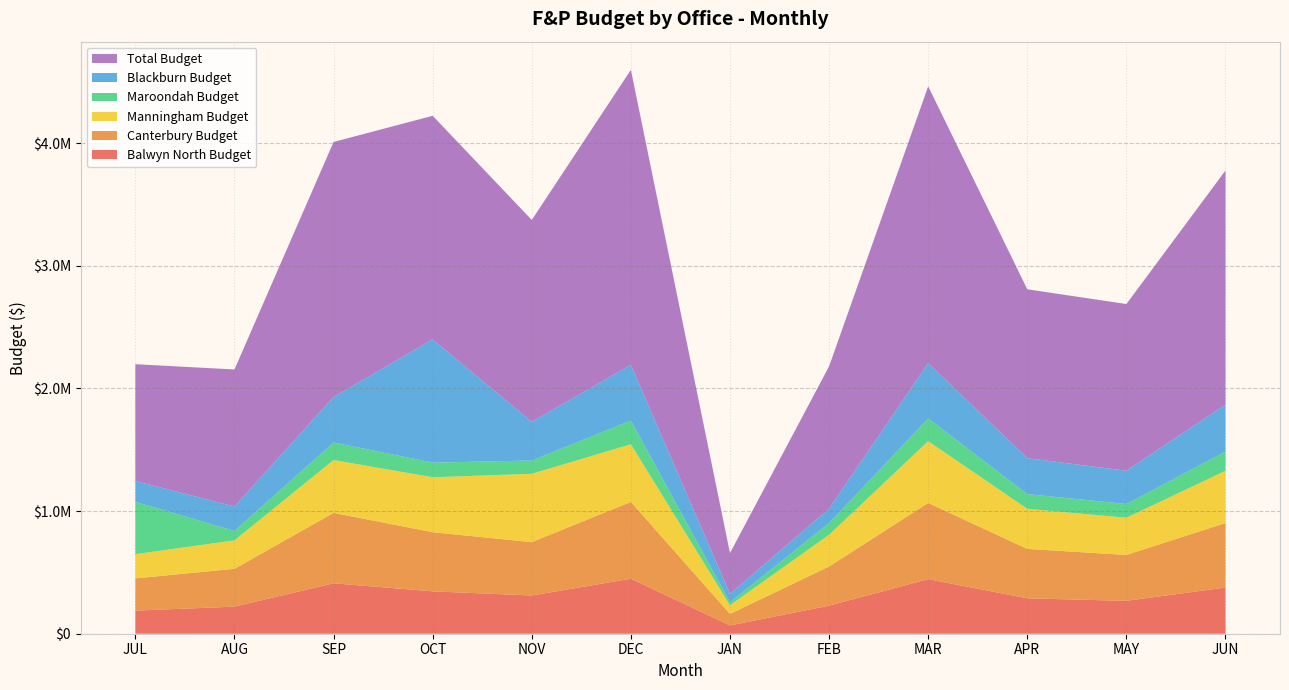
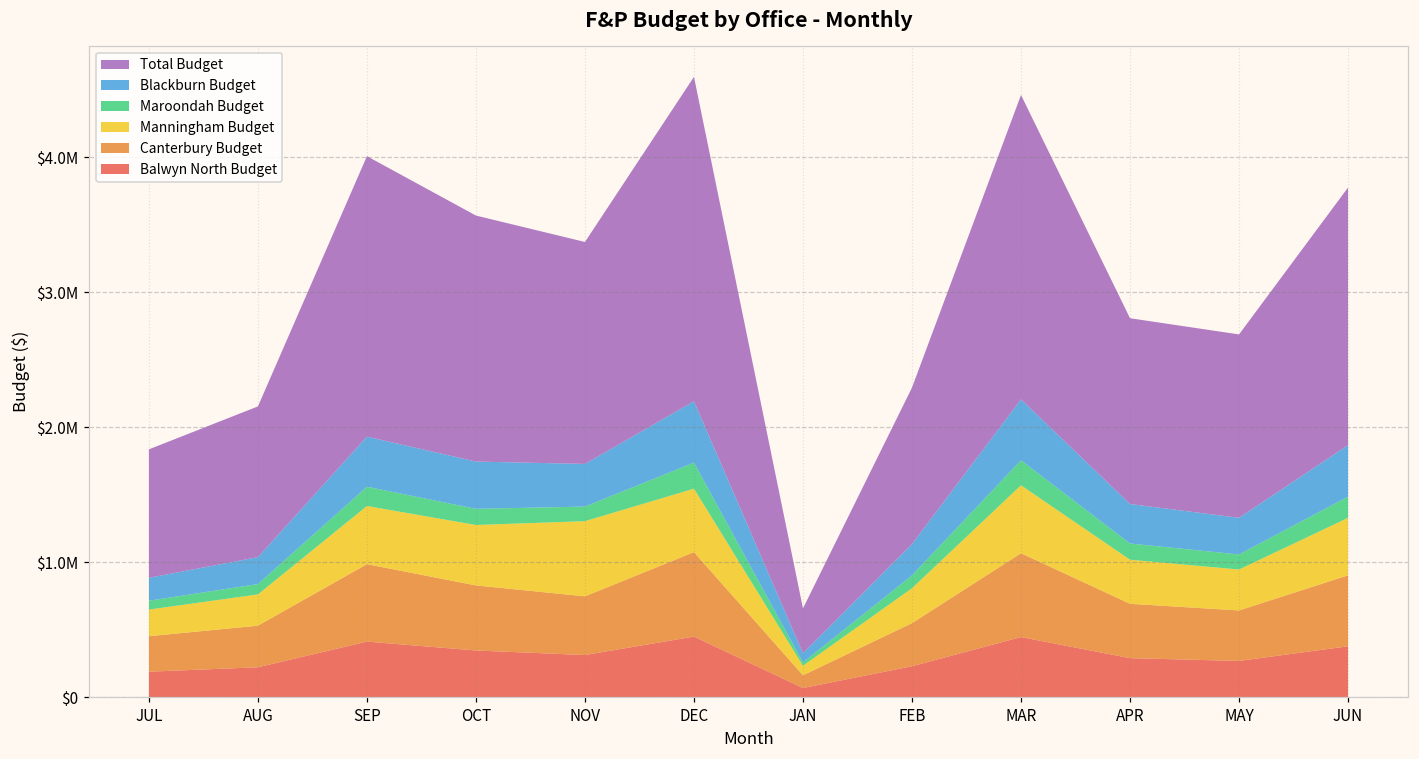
Maroondah Budget, JUL: $430000 -> $70000
Blackburn Budget, OCT: $1000000 -> $350000
Blackburn Budget, FEB: $120000 -> $230000
